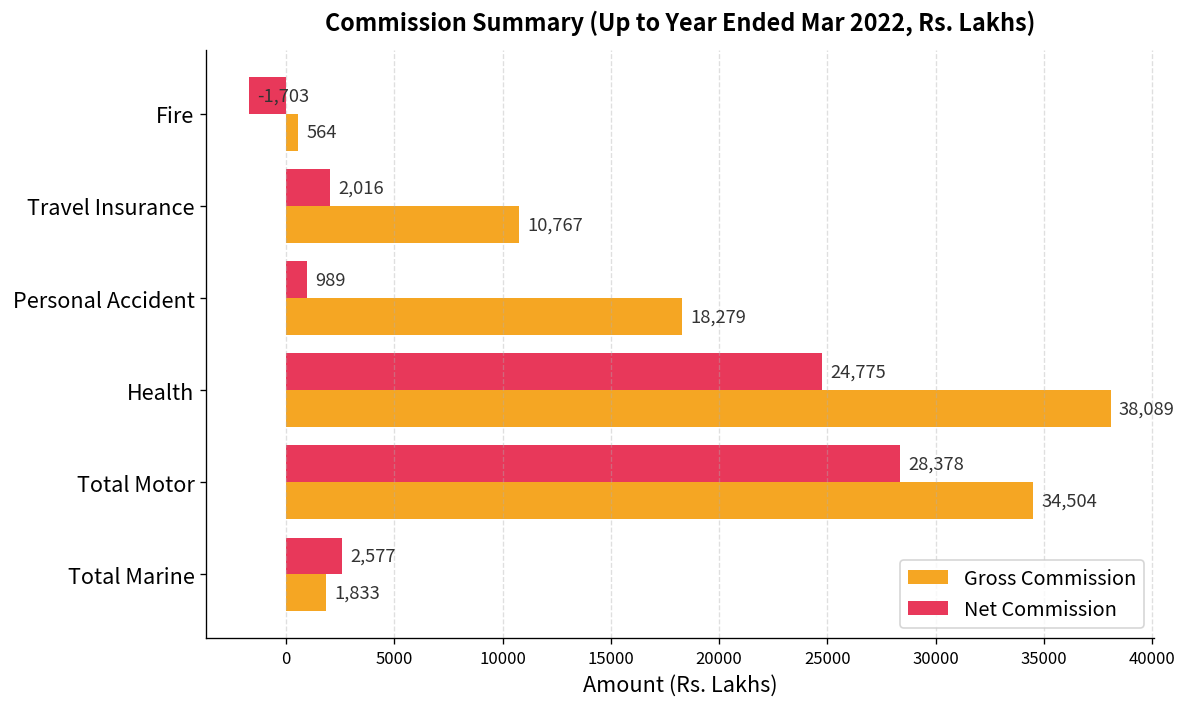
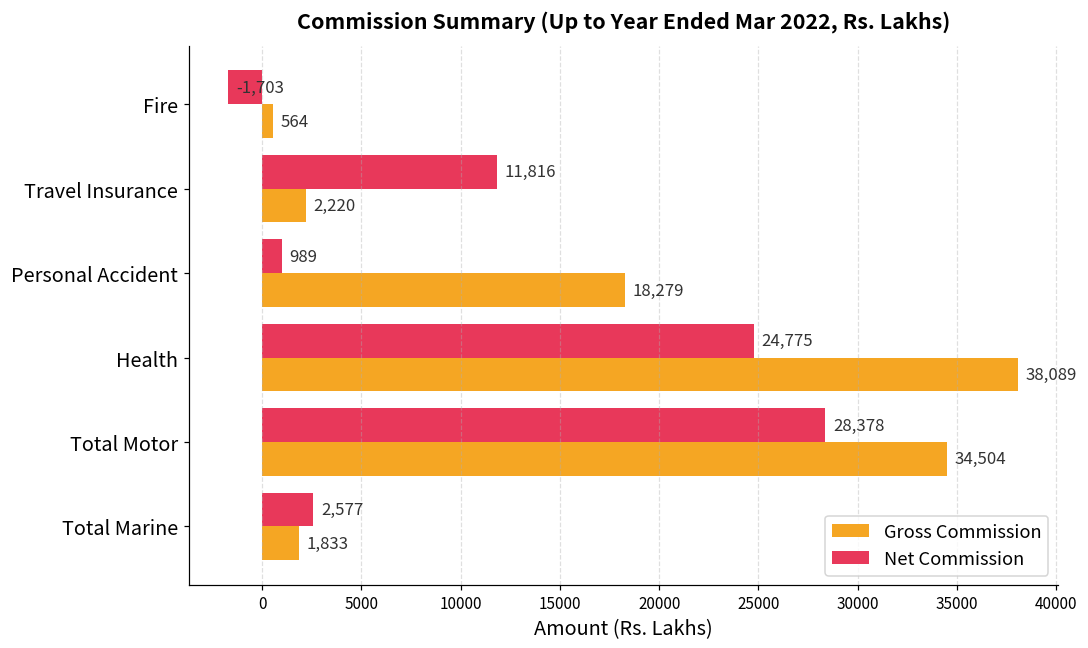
Net Commission, Travel Insurance: 2,016 -> 11,816
Gross Commission, Travel Insurance: 10,767 -> 2,220
